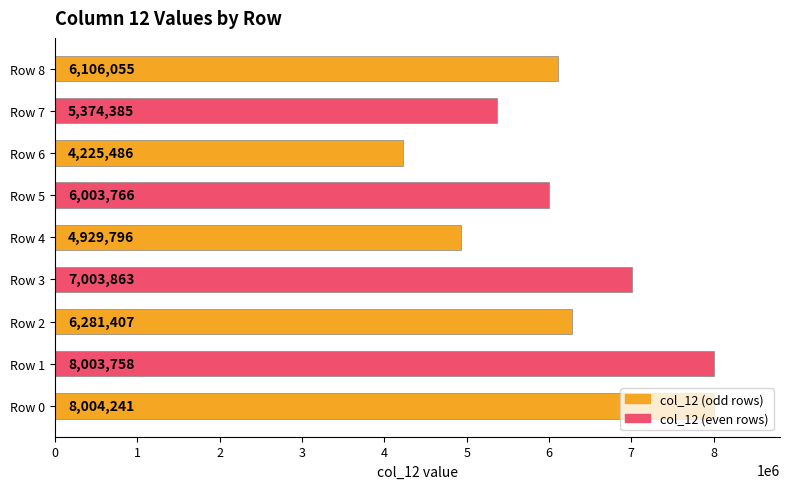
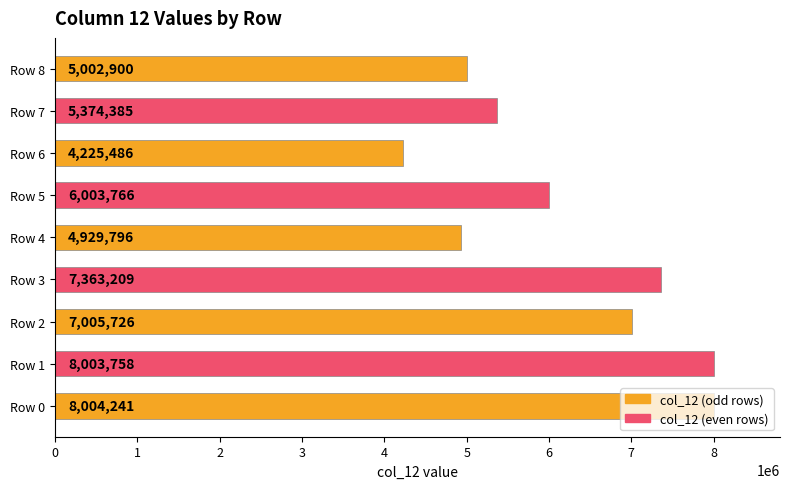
Row 8: 6,106,055 -> 5,002,900
Row 3: 7,003,863 -> 7,363,209
Row 2: 6,281,407 -> 7,005,726
